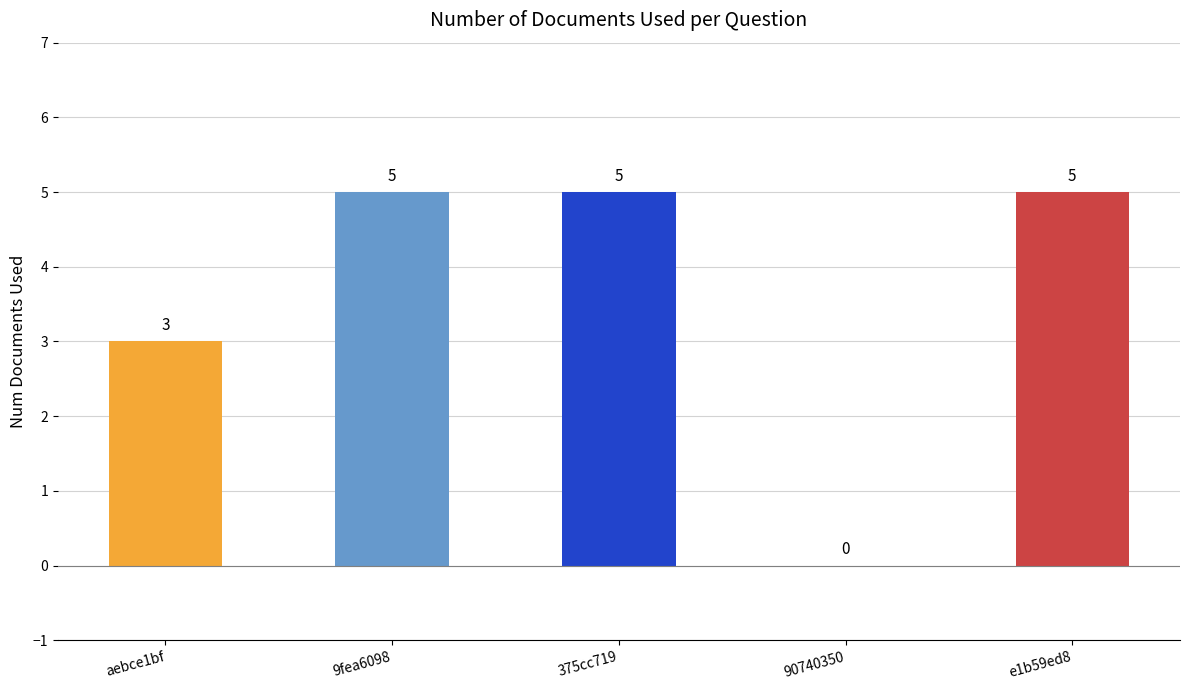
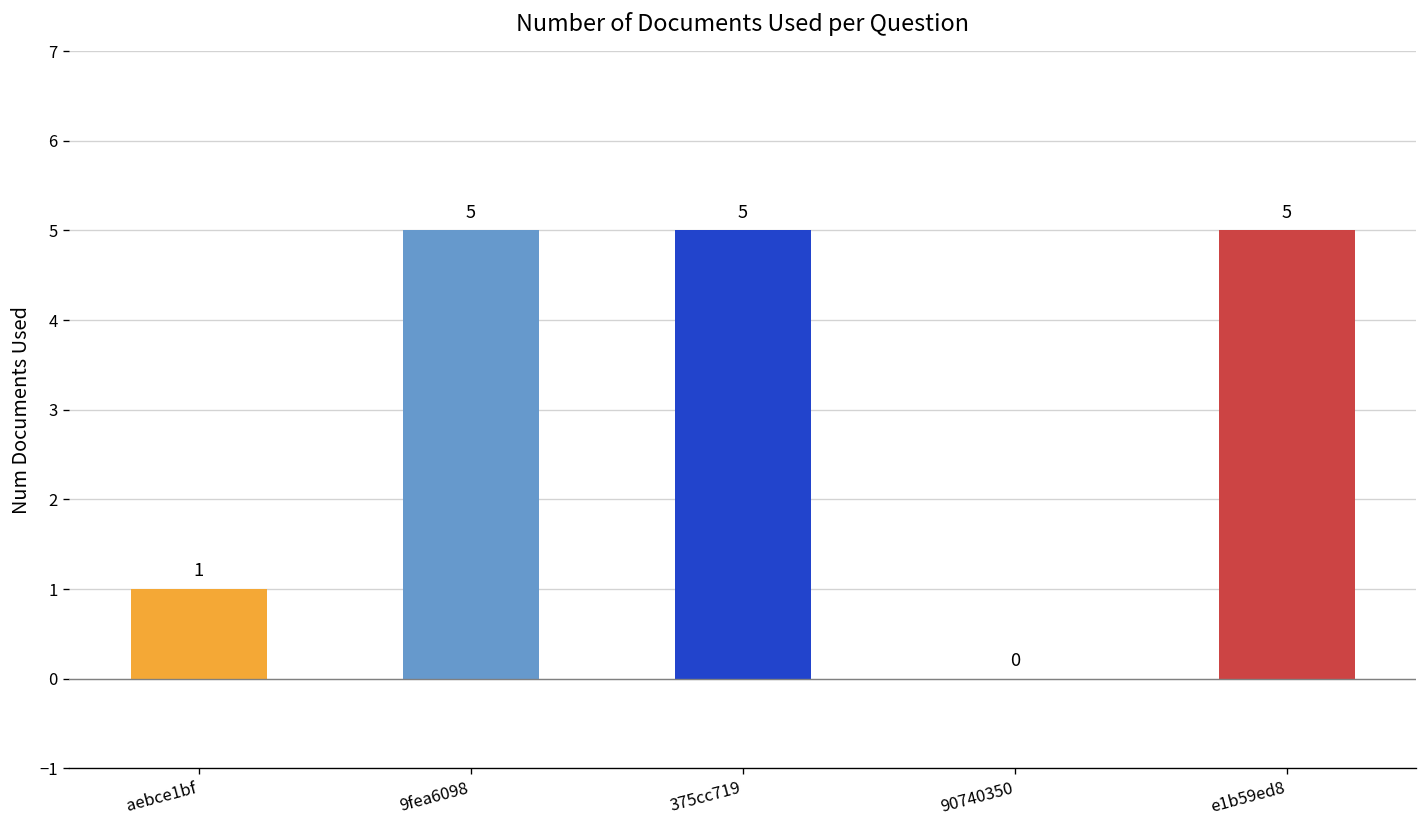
aebce1bf: 3 -> 1
